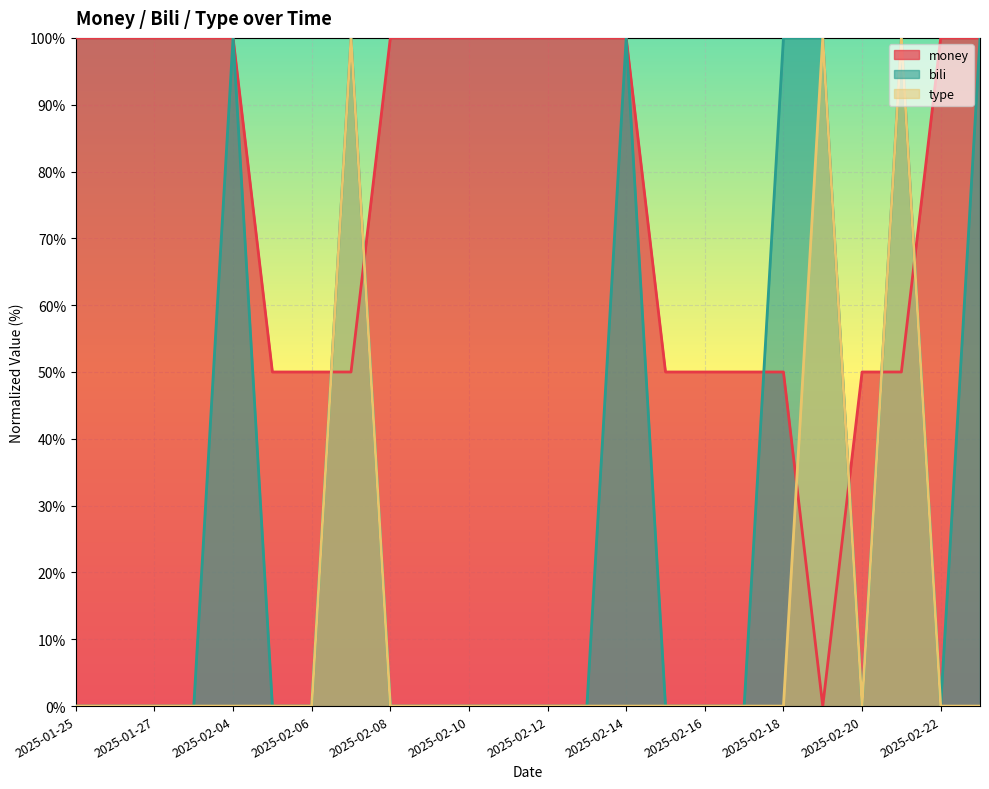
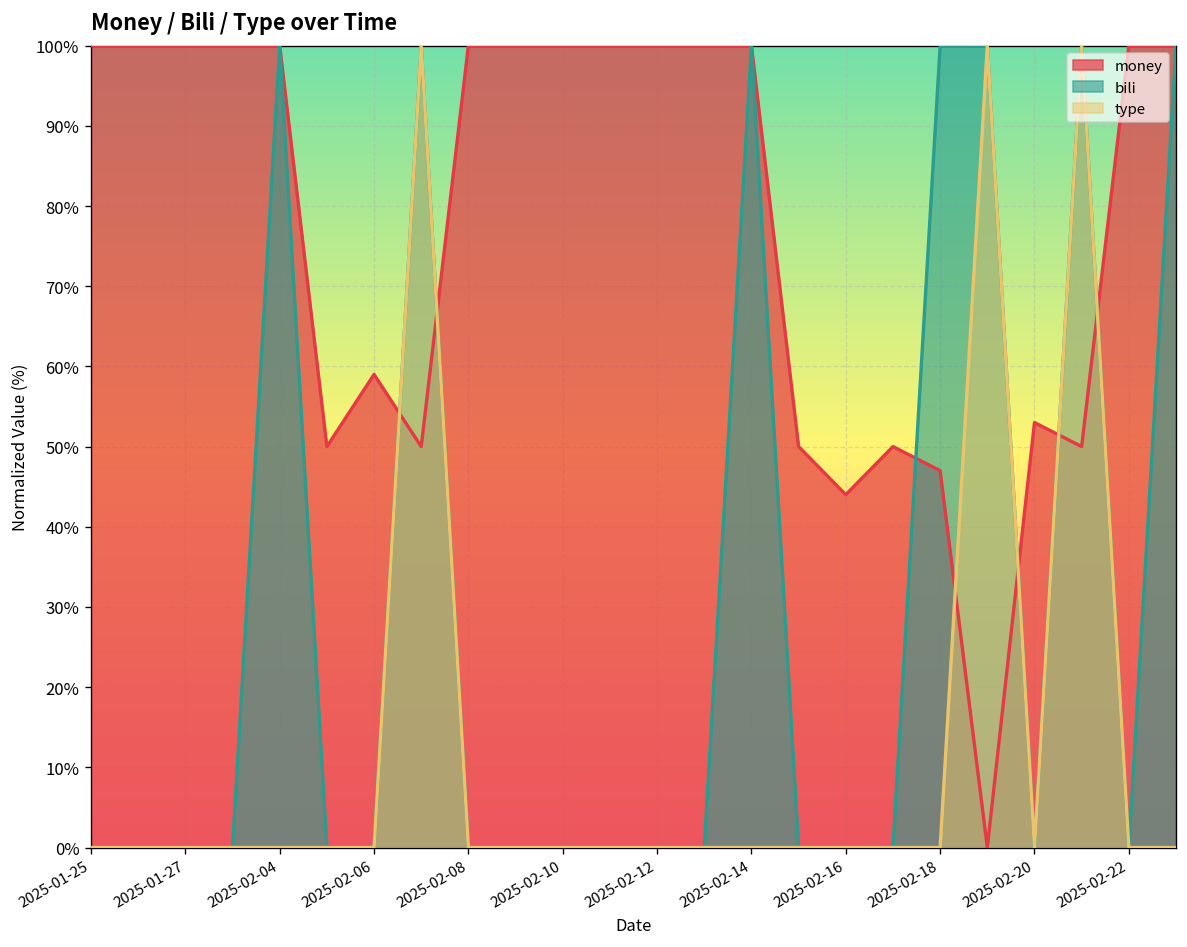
money, 2025-02-06: 50% -> 59%
money, 2025-02-16: 50% -> 44%
money, 2025-02-18: 50% -> 47%
money, 2025-02-20: 50% -> 53%
